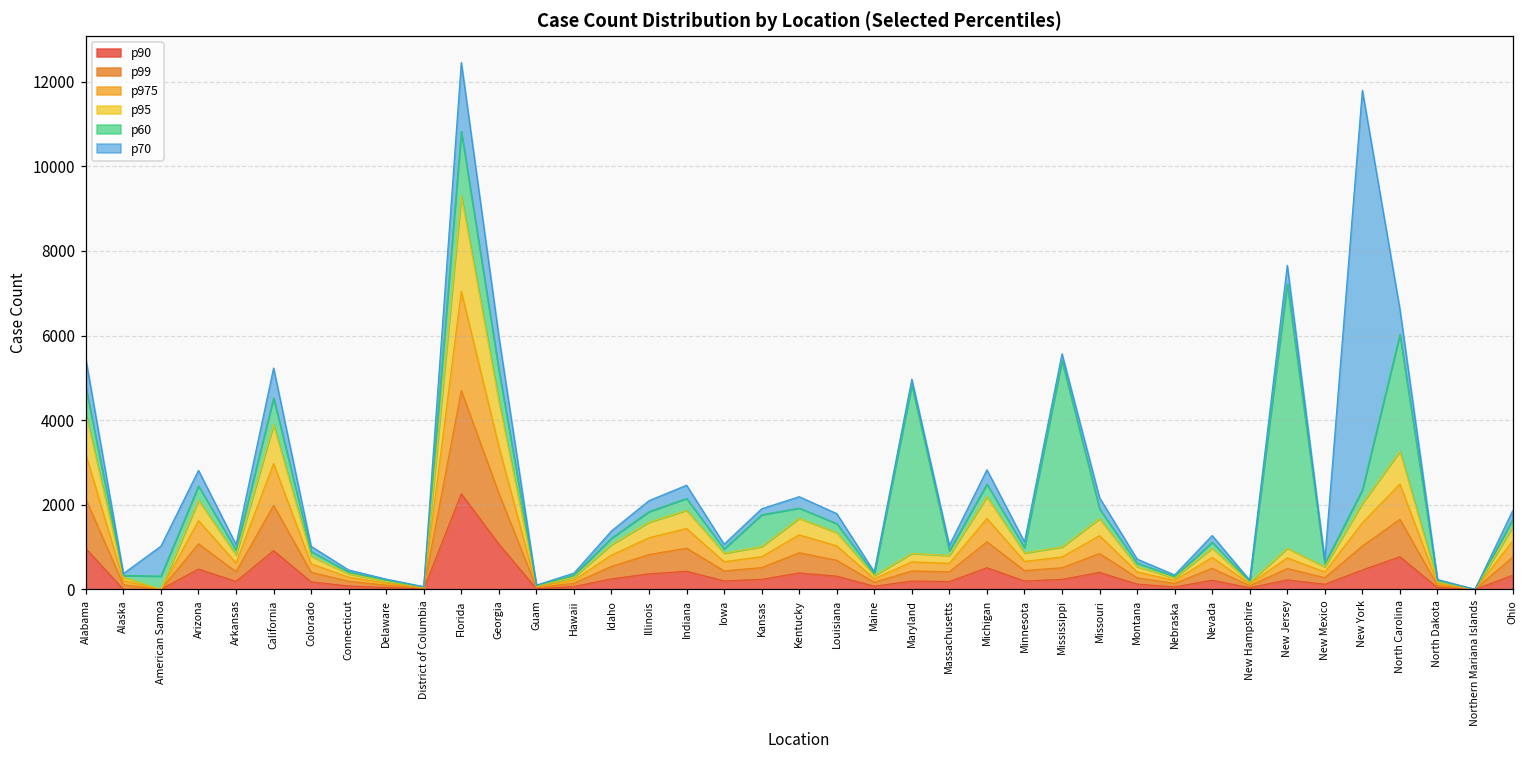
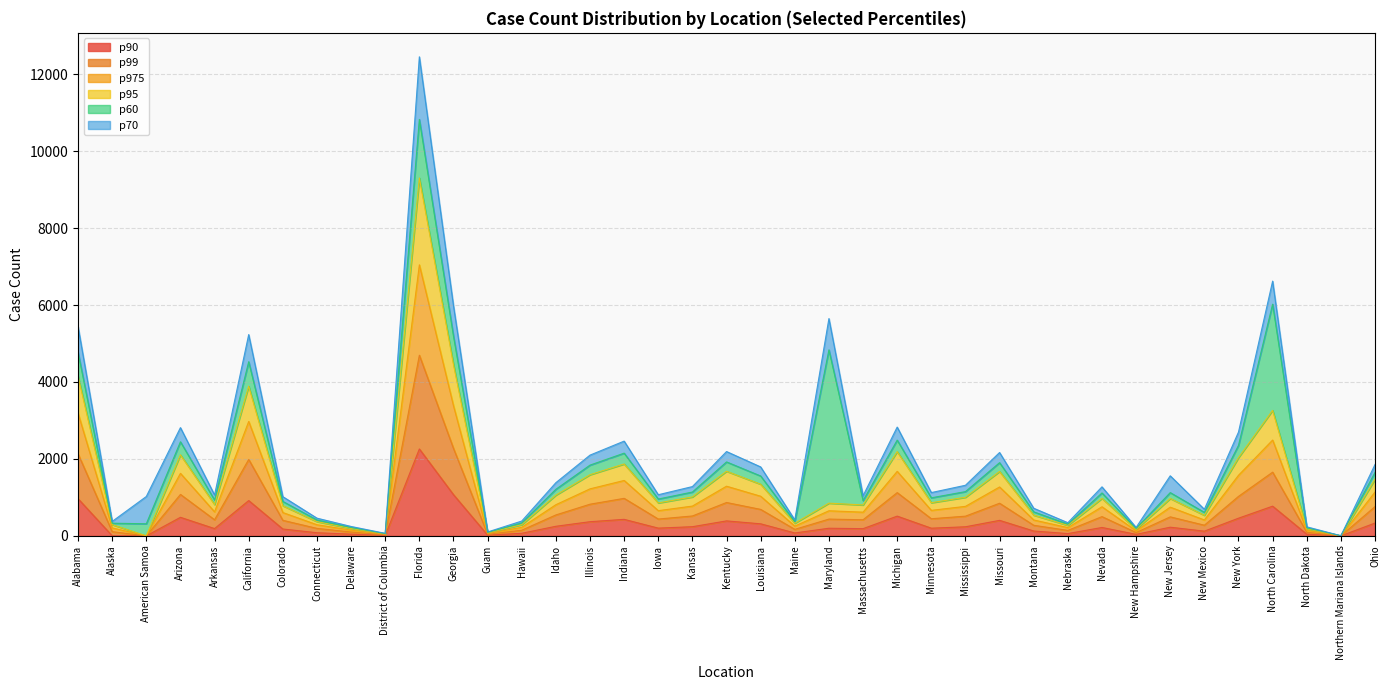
p60, Kansas: 800 -> 100
p70, Maryland: 100 -> 800
p60, Mississippi: 4400 -> 100
p60, New Jersey: 6300 -> 200
p70, New York: 9400 -> 300
